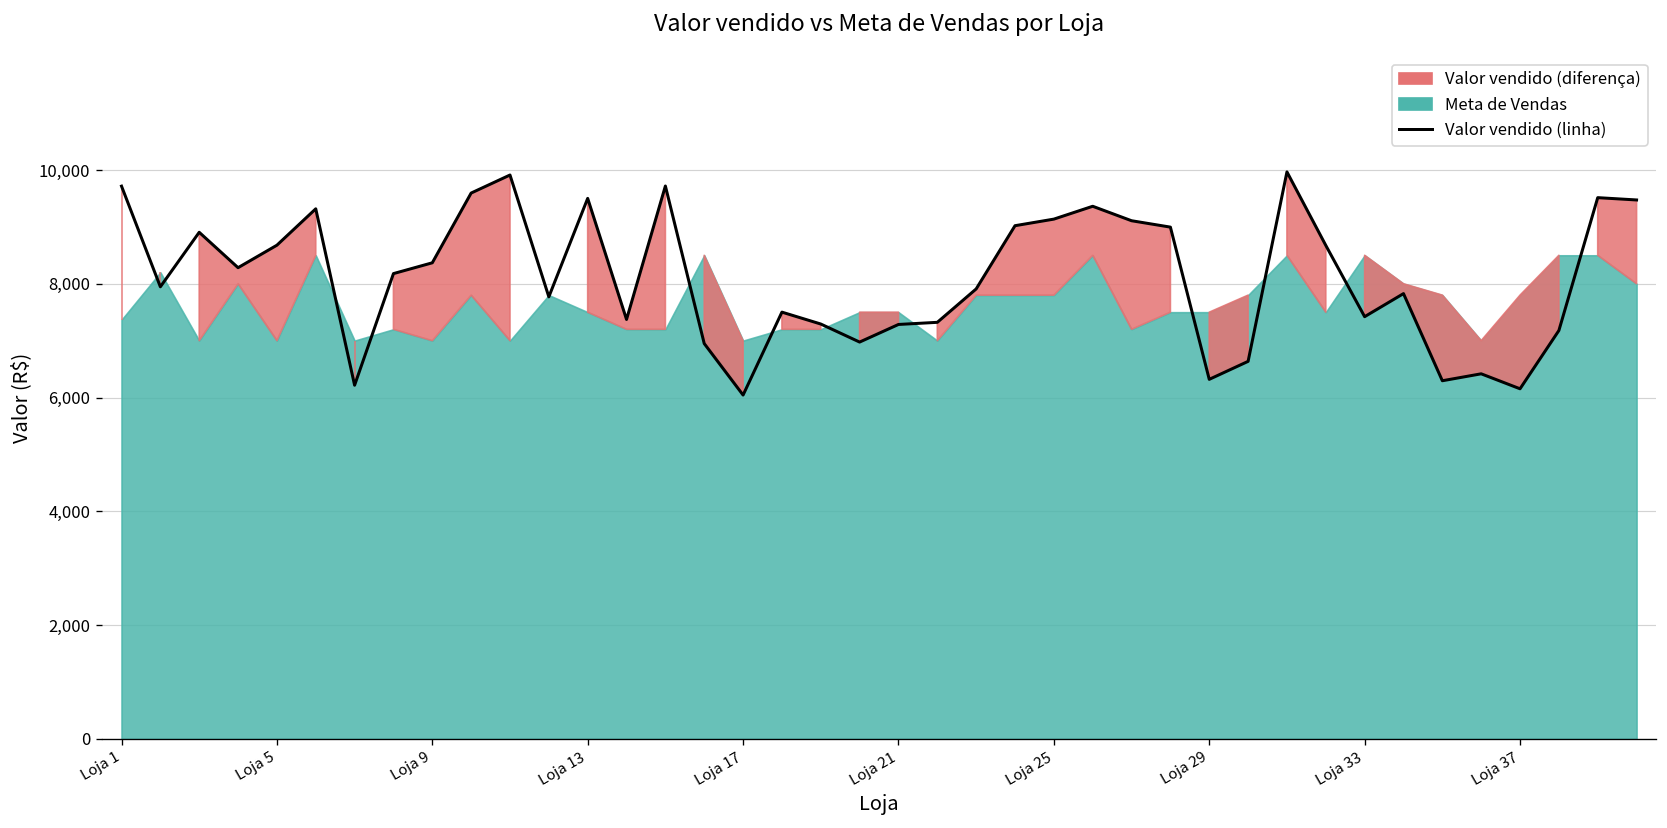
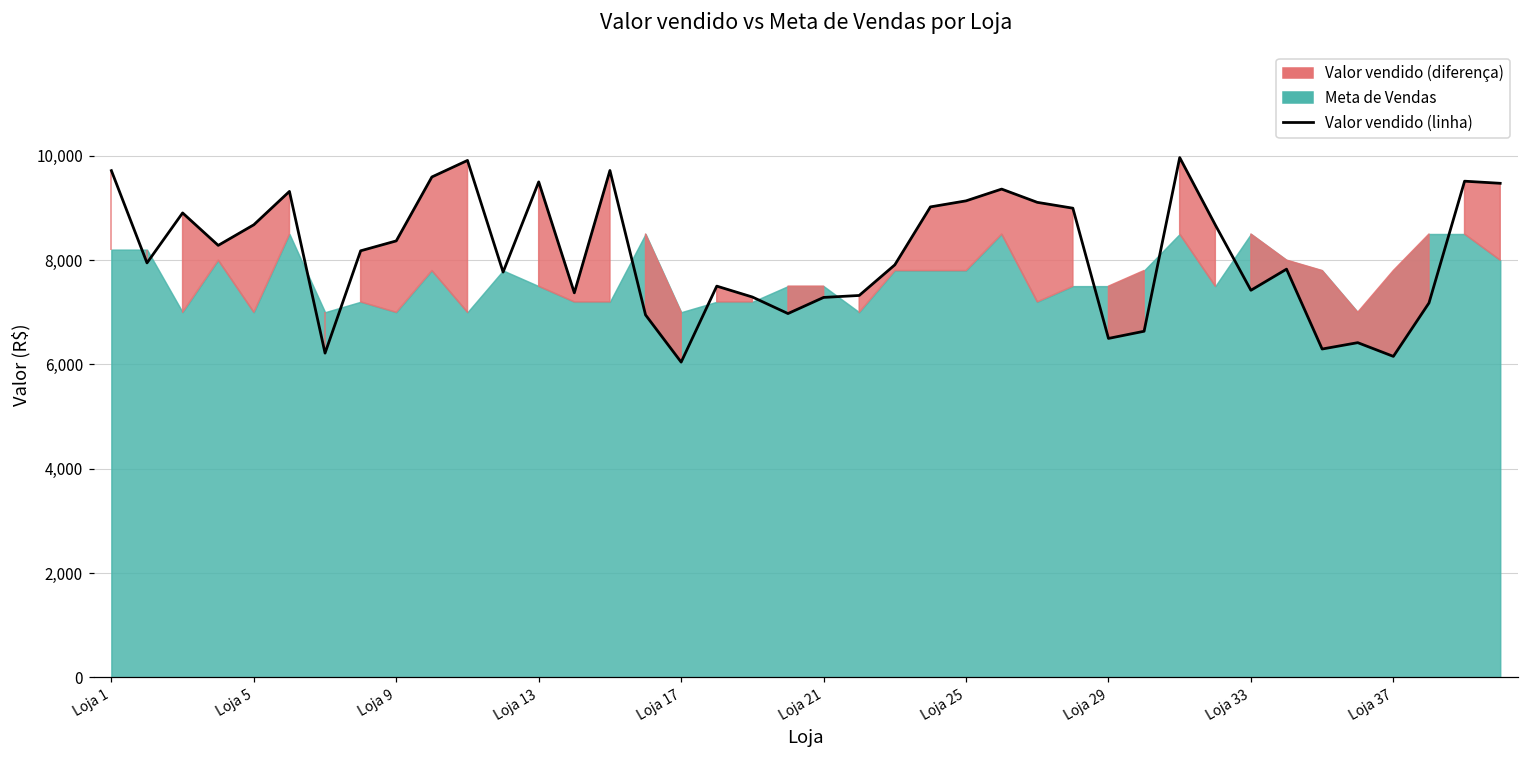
Meta de Vendas, Loja 1: 7,400 -> 8,200
Valor vendido (linha), Loja 29: 6,300 -> 6,500
